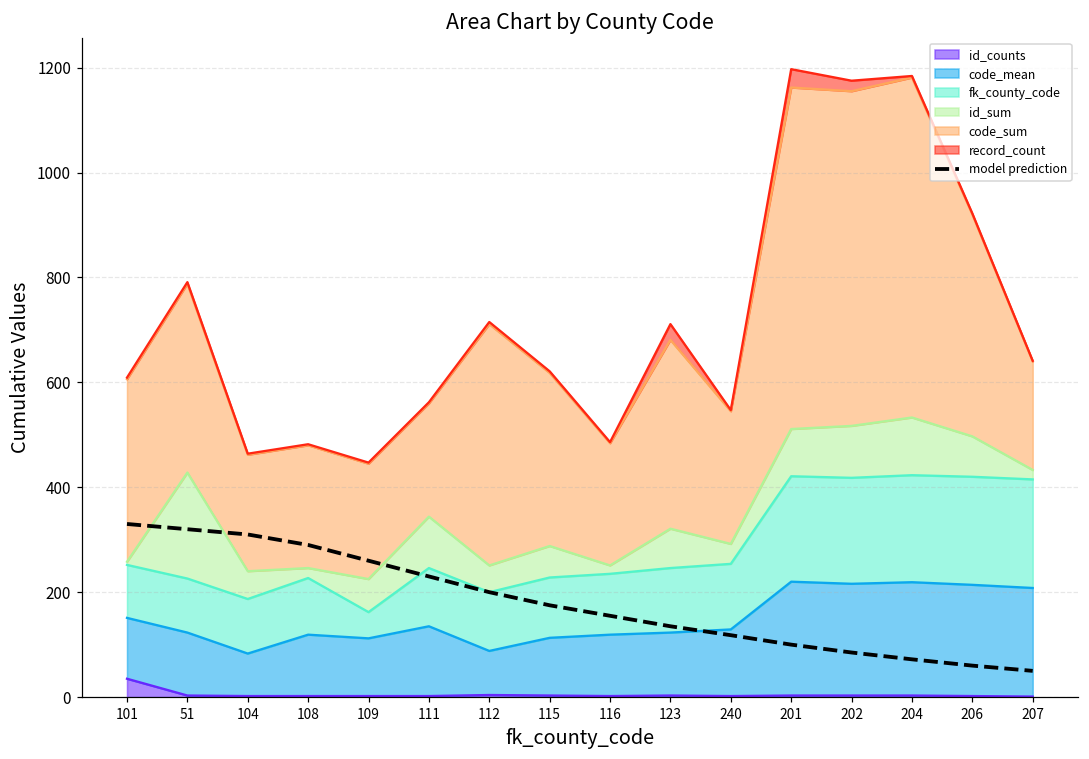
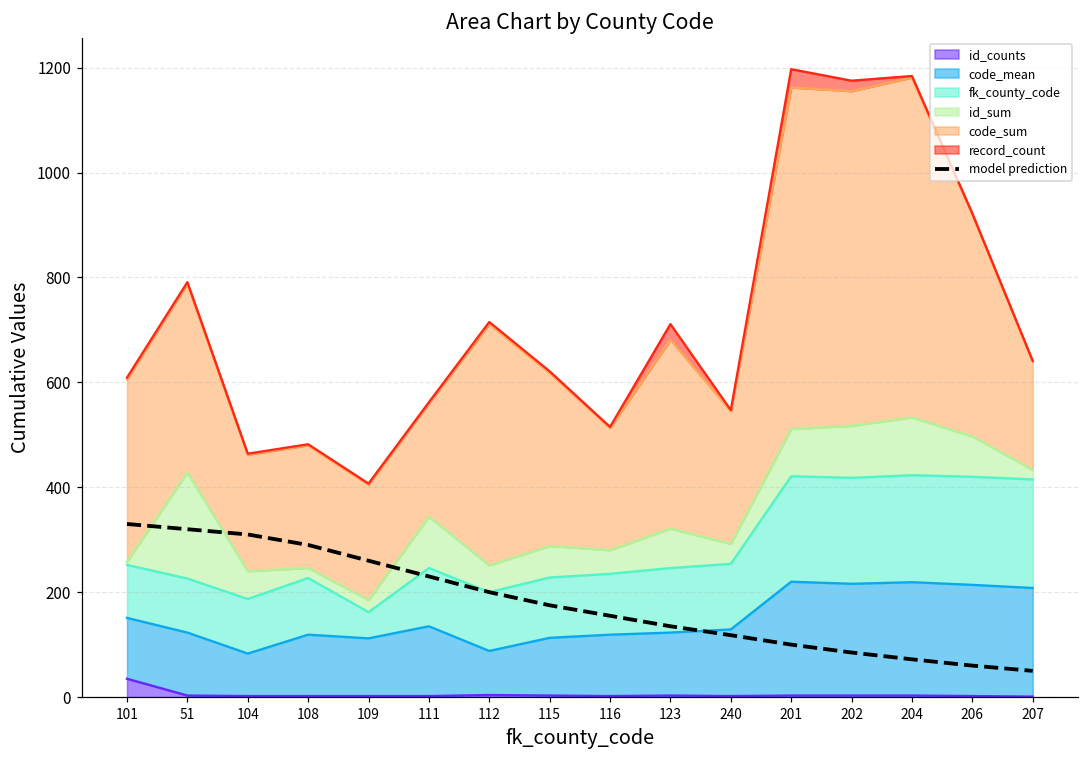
id_sum, 109: 60 -> 20
id_sum, 116: 20 -> 50
